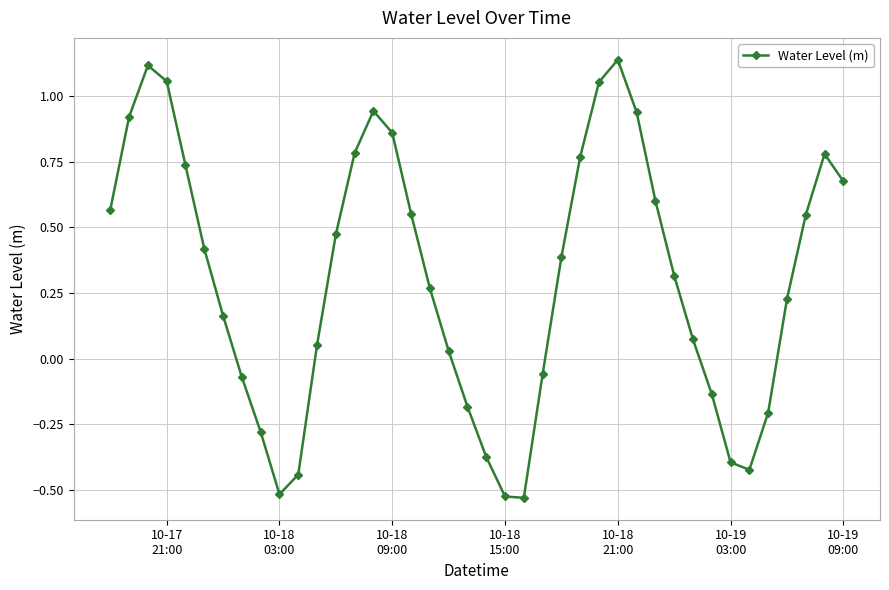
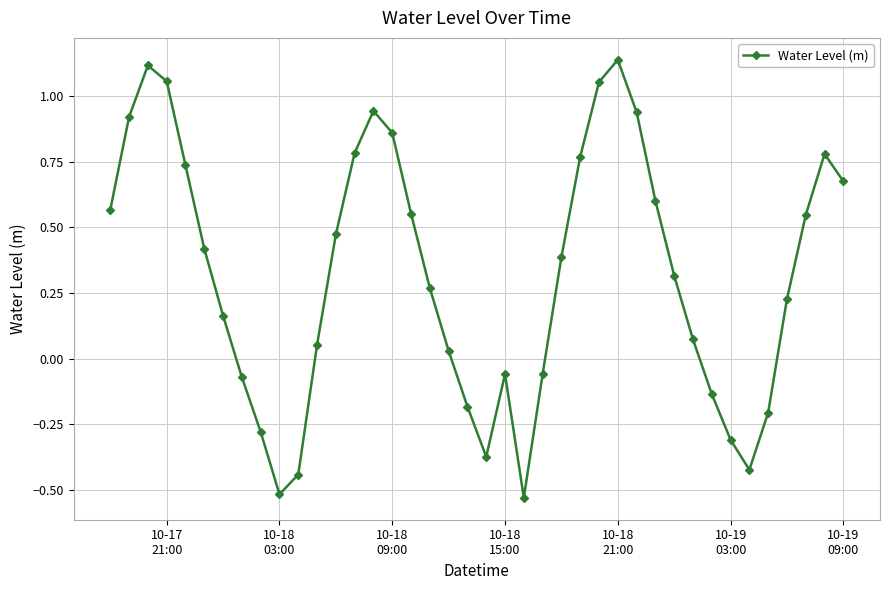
10-18 15:00: -0.53 -> -0.06
10-19 03:00: -0.40 -> -0.31
